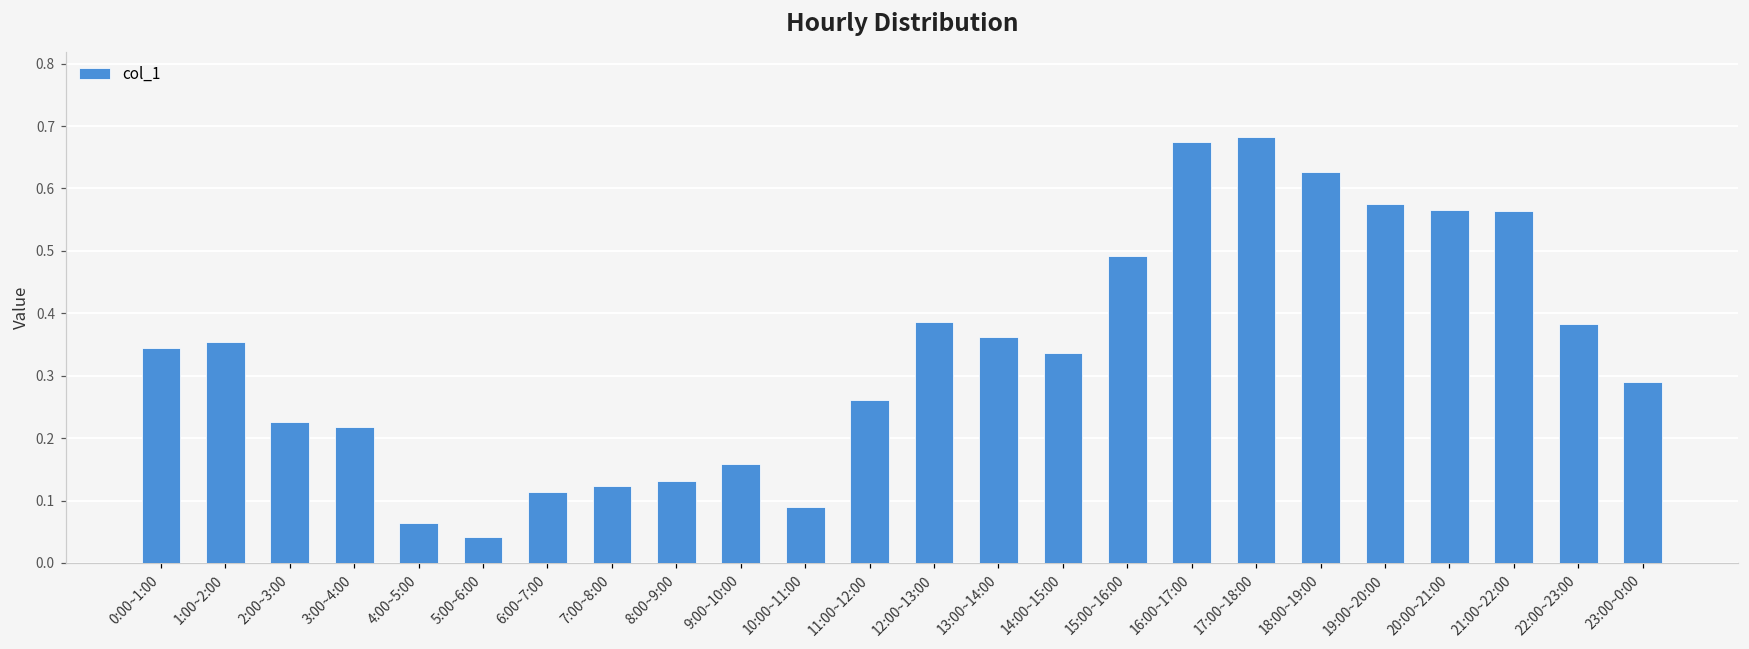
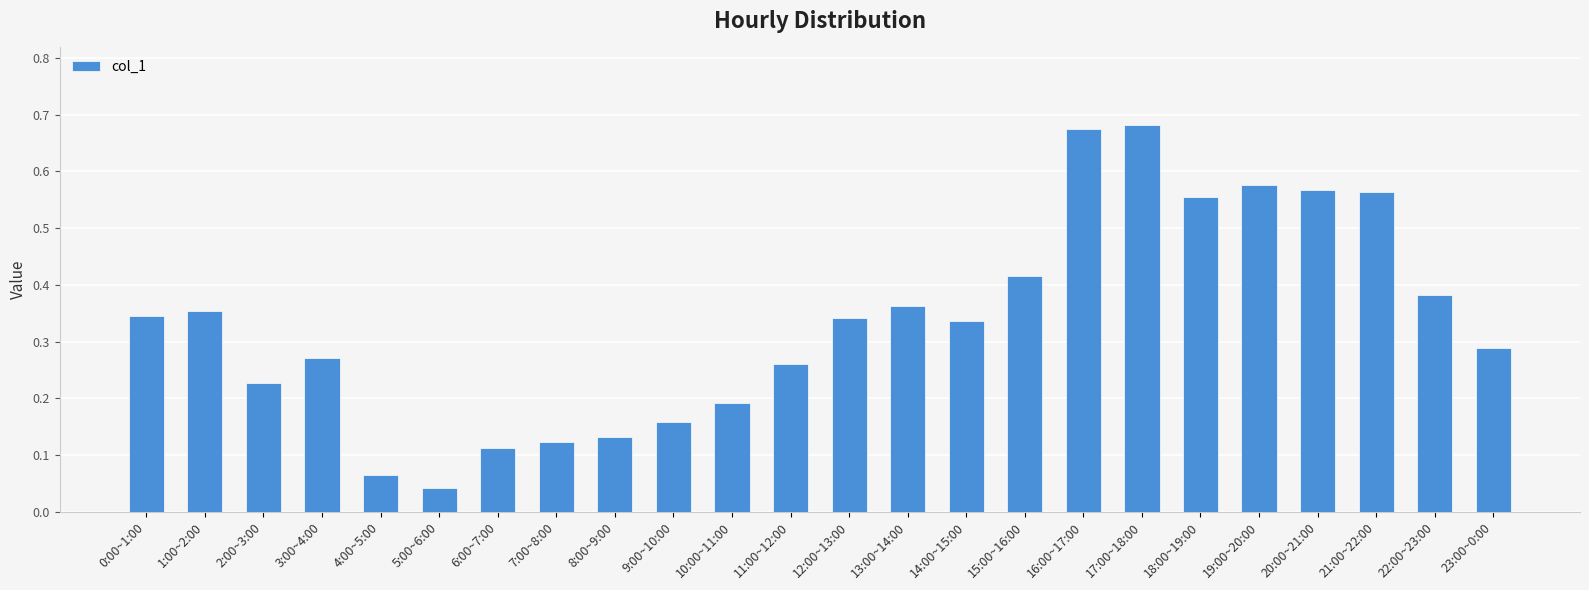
3:00~4:00: 0.22 -> 0.27
10:00~11:00: 0.09 -> 0.19
12:00~13:00: 0.39 -> 0.34
15:00~16:00: 0.49 -> 0.42
18:00~19:00: 0.63 -> 0.55
